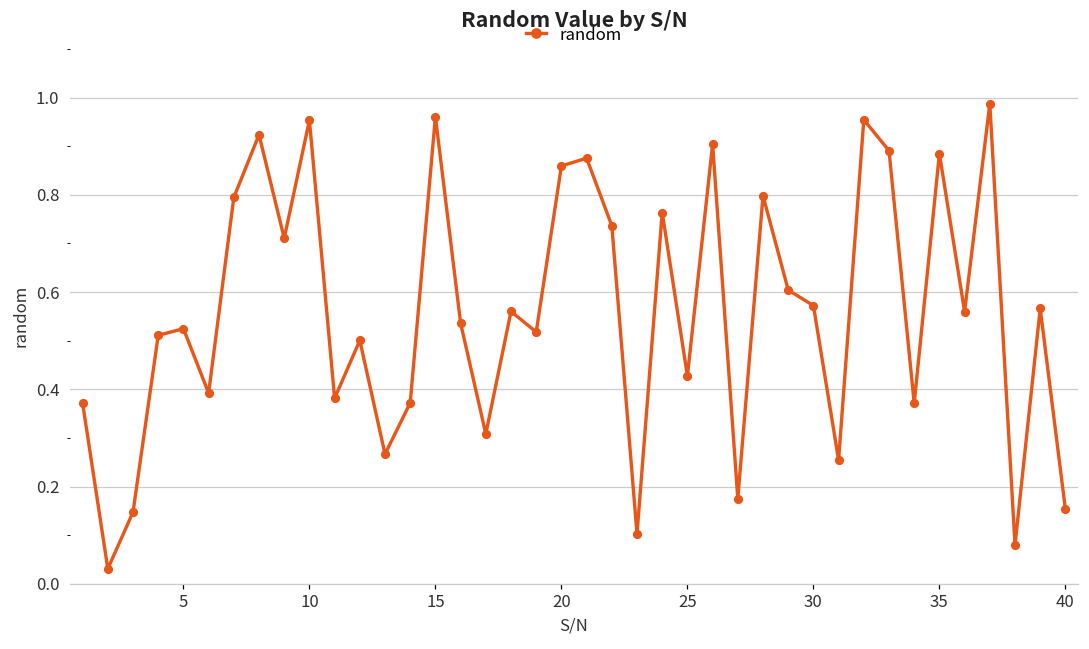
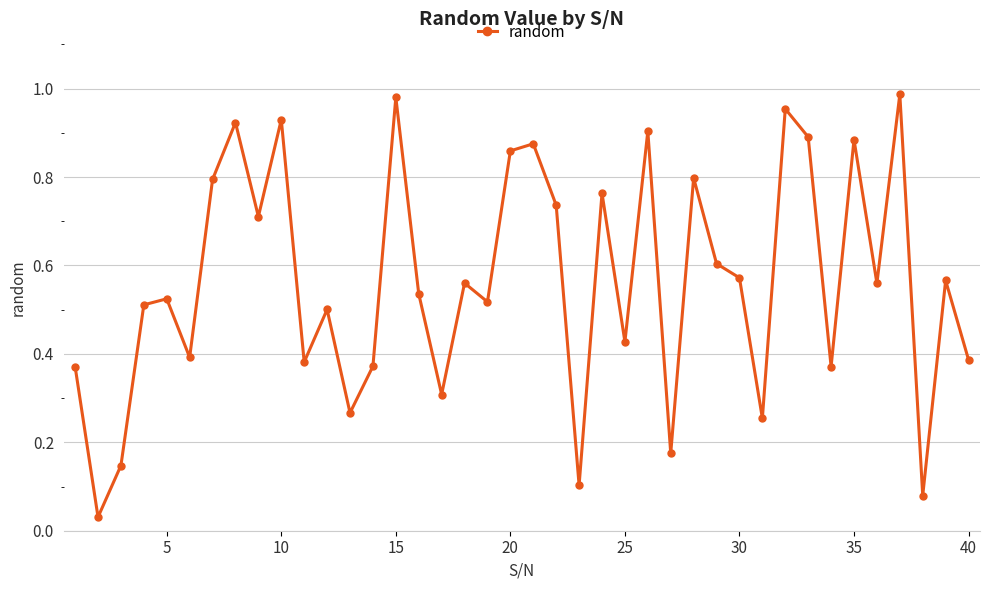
10: 0.95 -> 0.93
15: 0.96 -> 0.98
40: 0.15 -> 0.39
